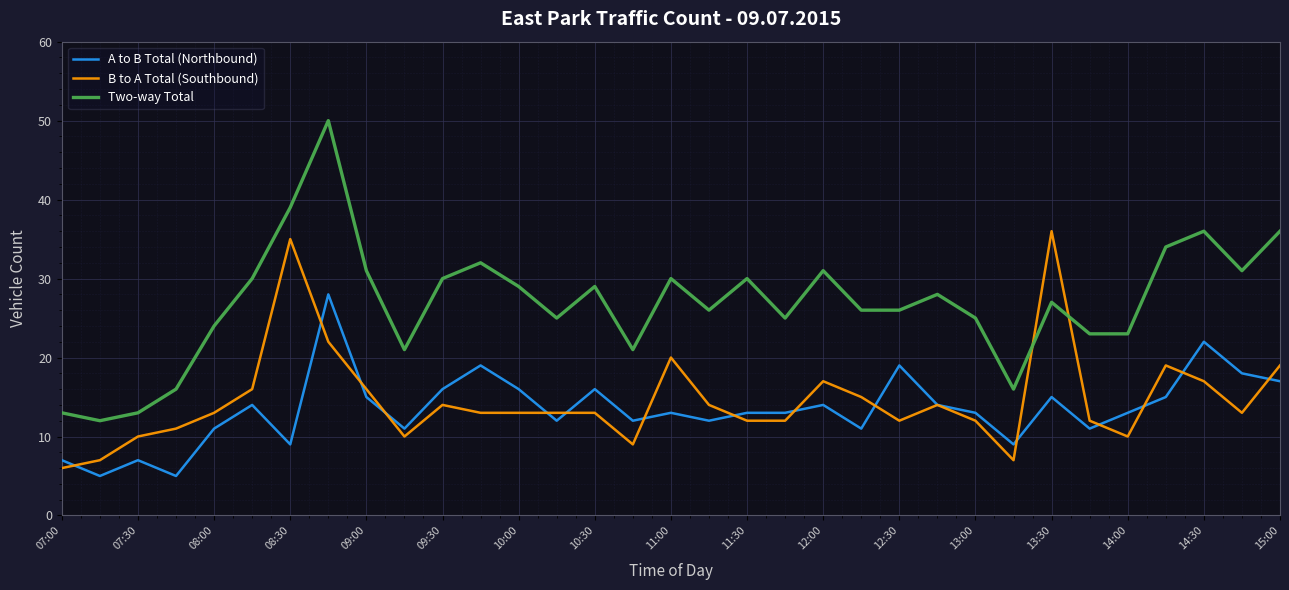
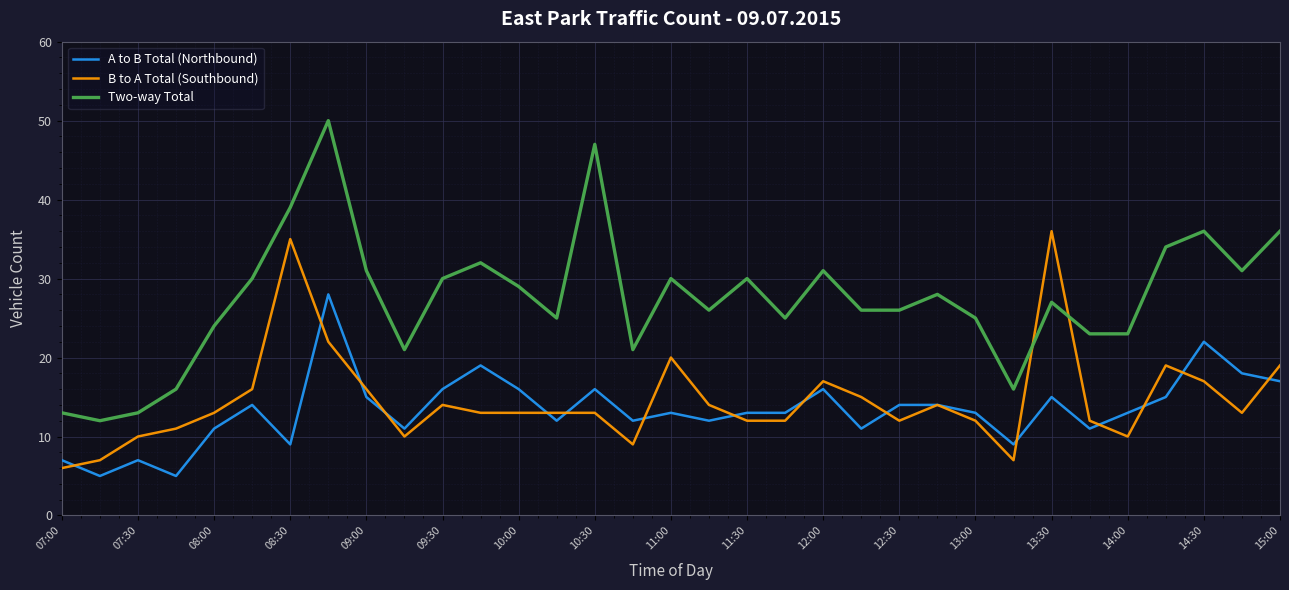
Two-way Total, 10:30: 29 -> 47
A to B Total (Northbound), 12:00: 14 -> 16
A to B Total (Northbound), 12:30: 19 -> 14
